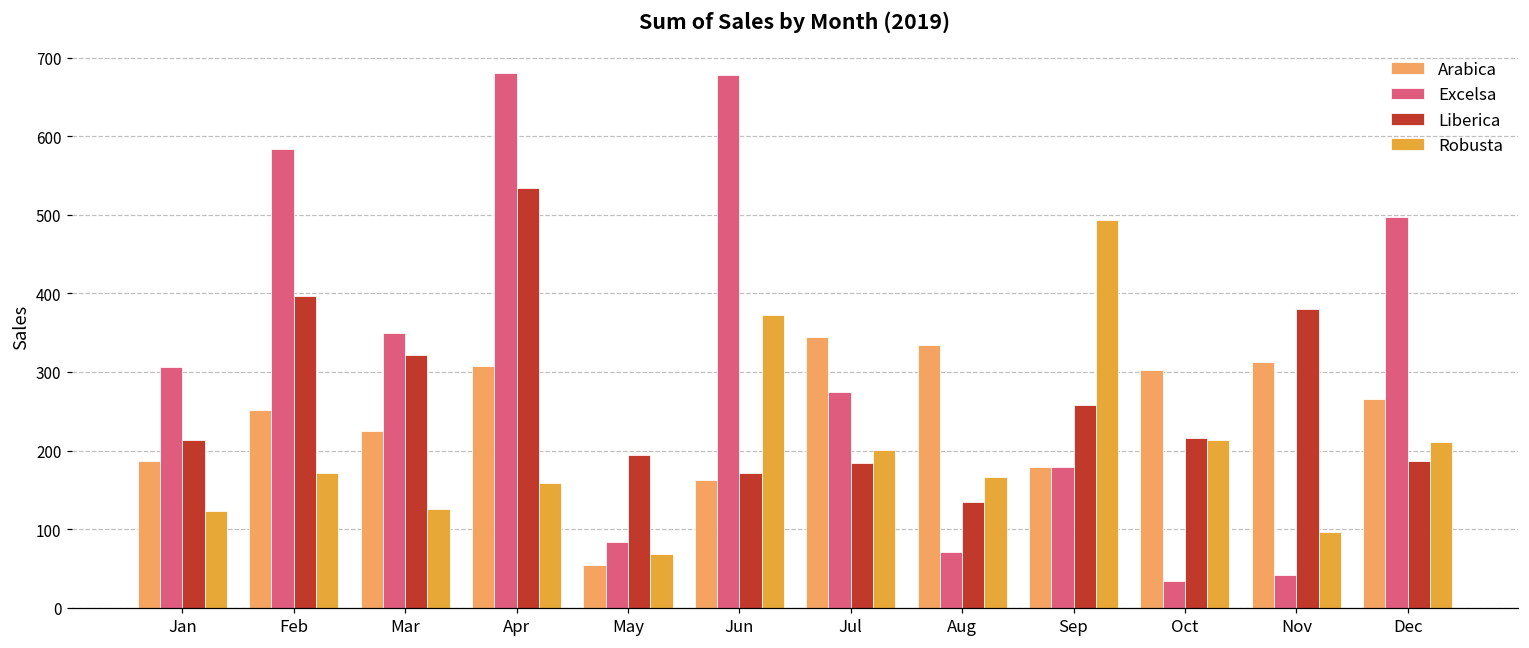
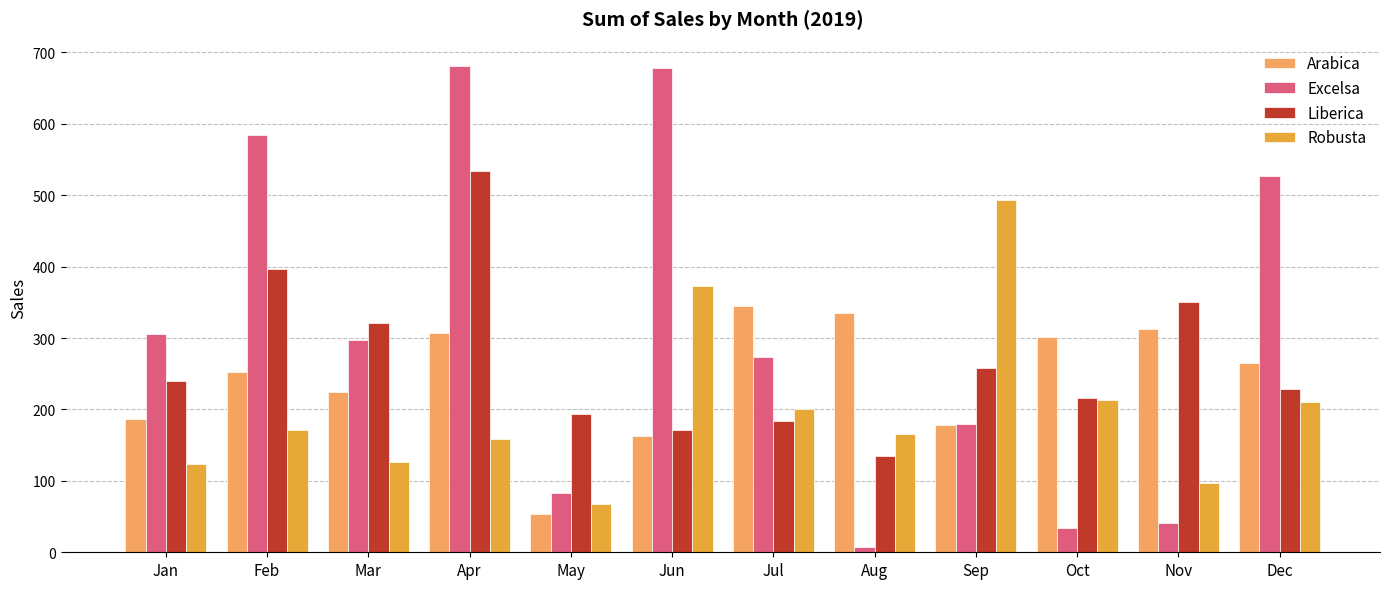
Liberica, Jan: 210 -> 240
Excelsa, Mar: 350 -> 300
Excelsa, Aug: 70 -> 10
Liberica, Nov: 380 -> 350
Excelsa, Dec: 500 -> 530
Liberica, Dec: 190 -> 230
